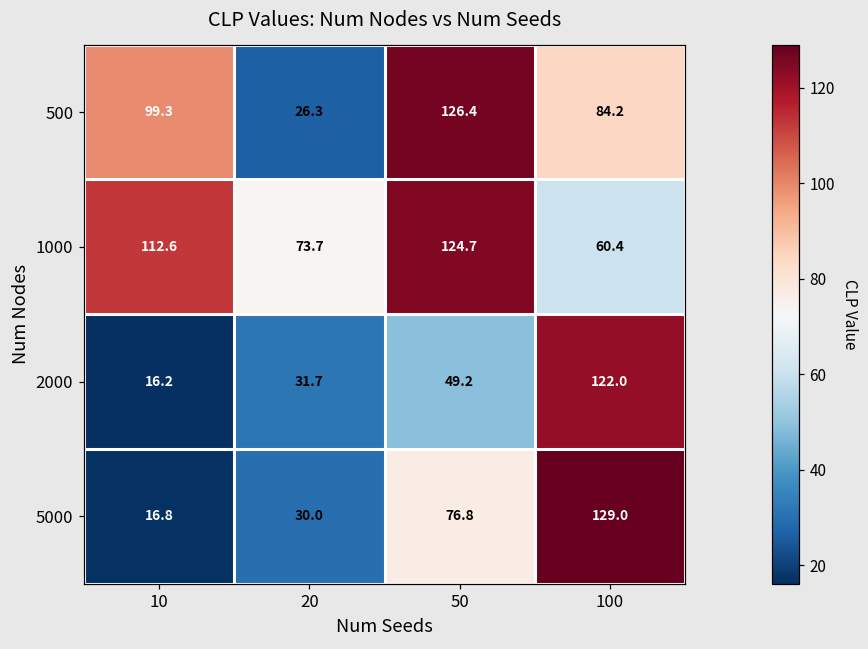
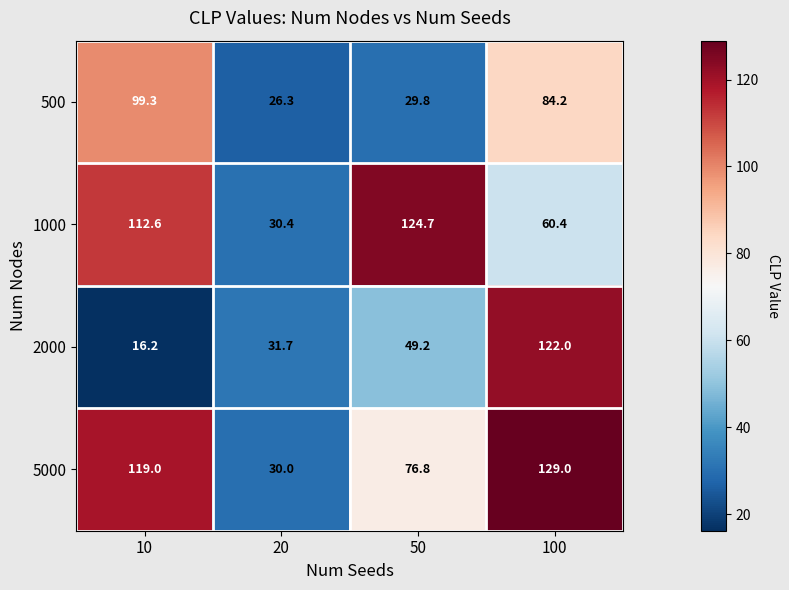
500, 50: 126.4 -> 29.8
1000, 20: 73.7 -> 30.4
5000, 10: 16.8 -> 119.0
